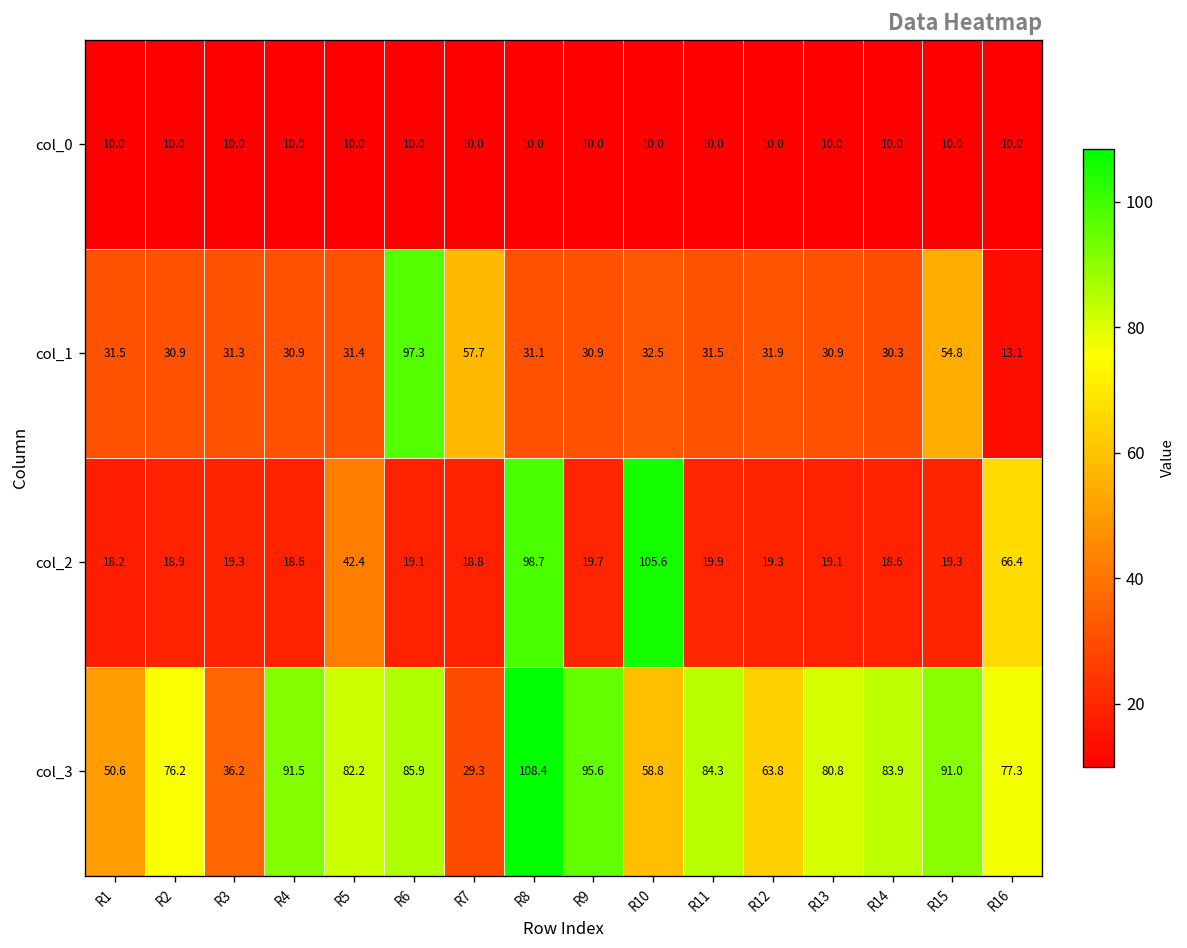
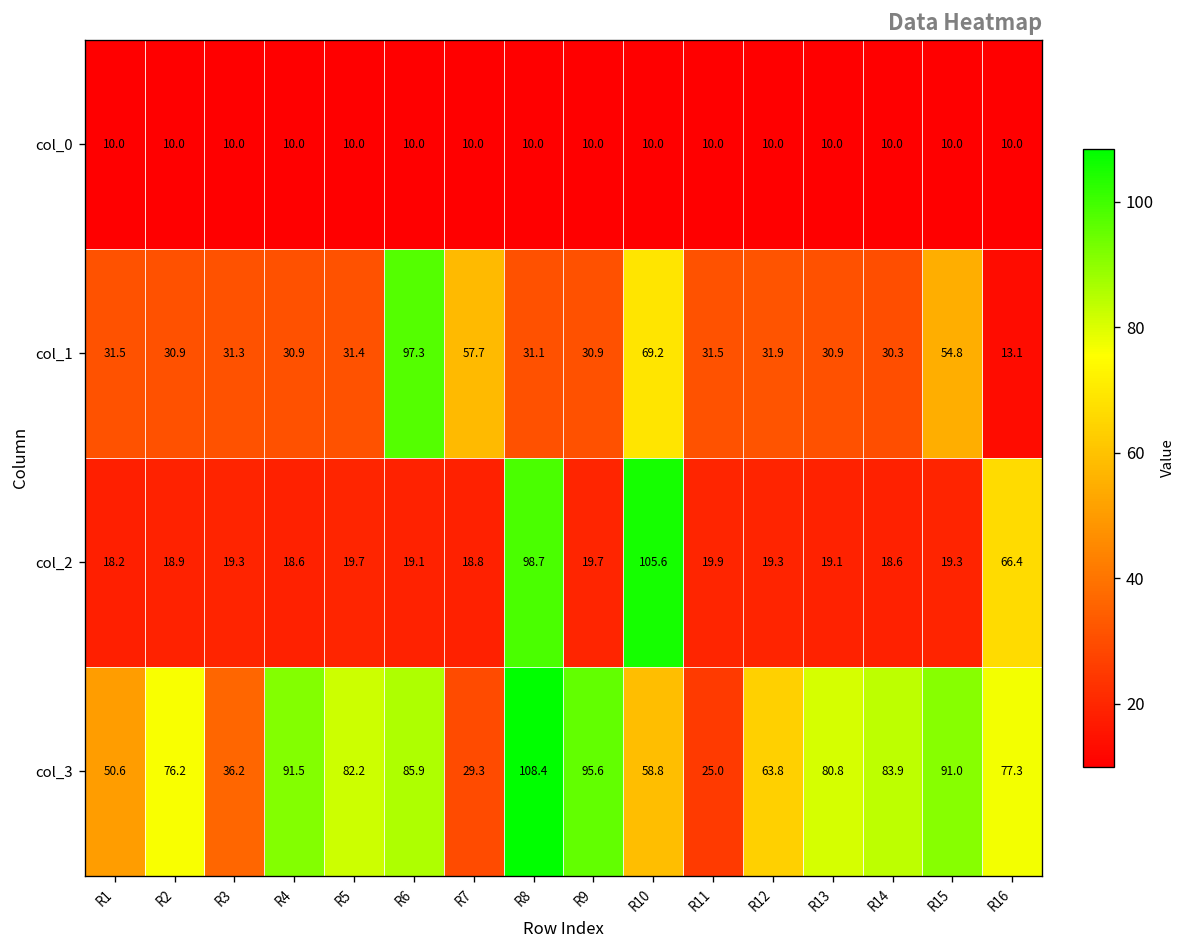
col_1, R10: 32.5 -> 69.2
col_2, R5: 42.4 -> 19.7
col_3, R11: 84.3 -> 25.0
